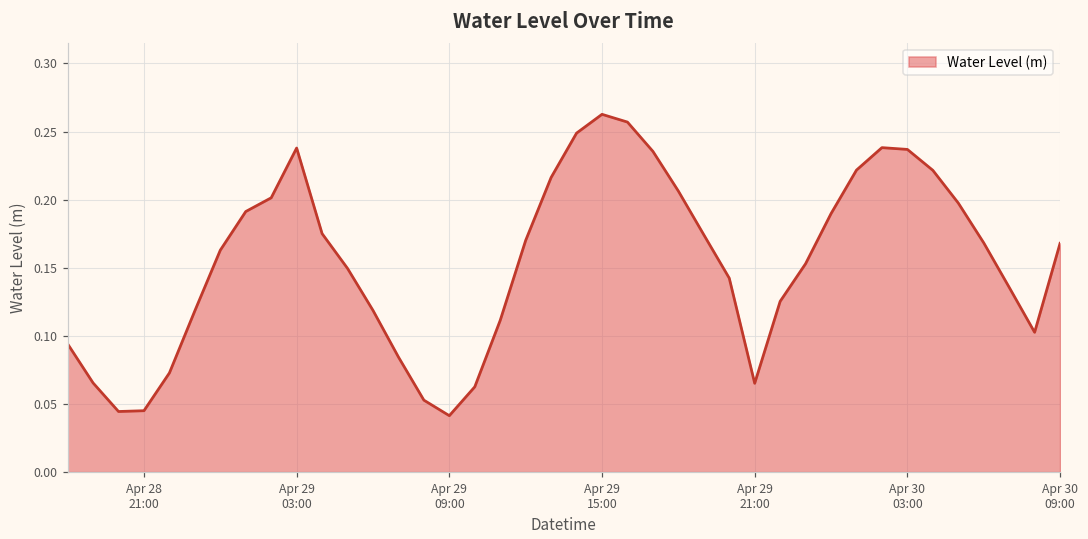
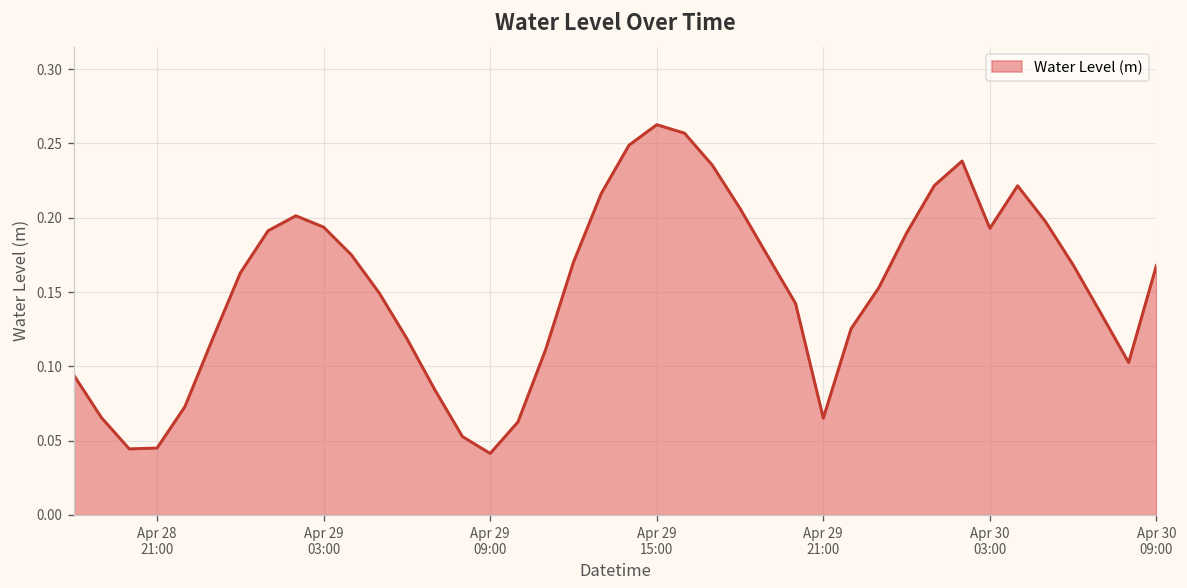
Apr 29 03:00: 0.238 -> 0.194
Apr 30 03:00: 0.237 -> 0.193
